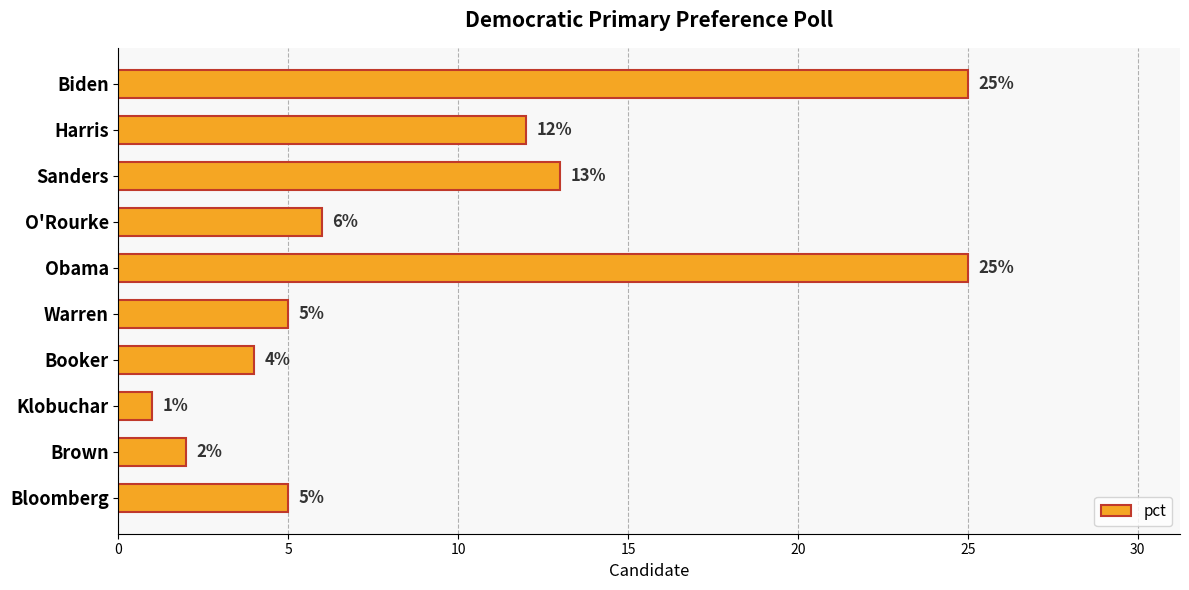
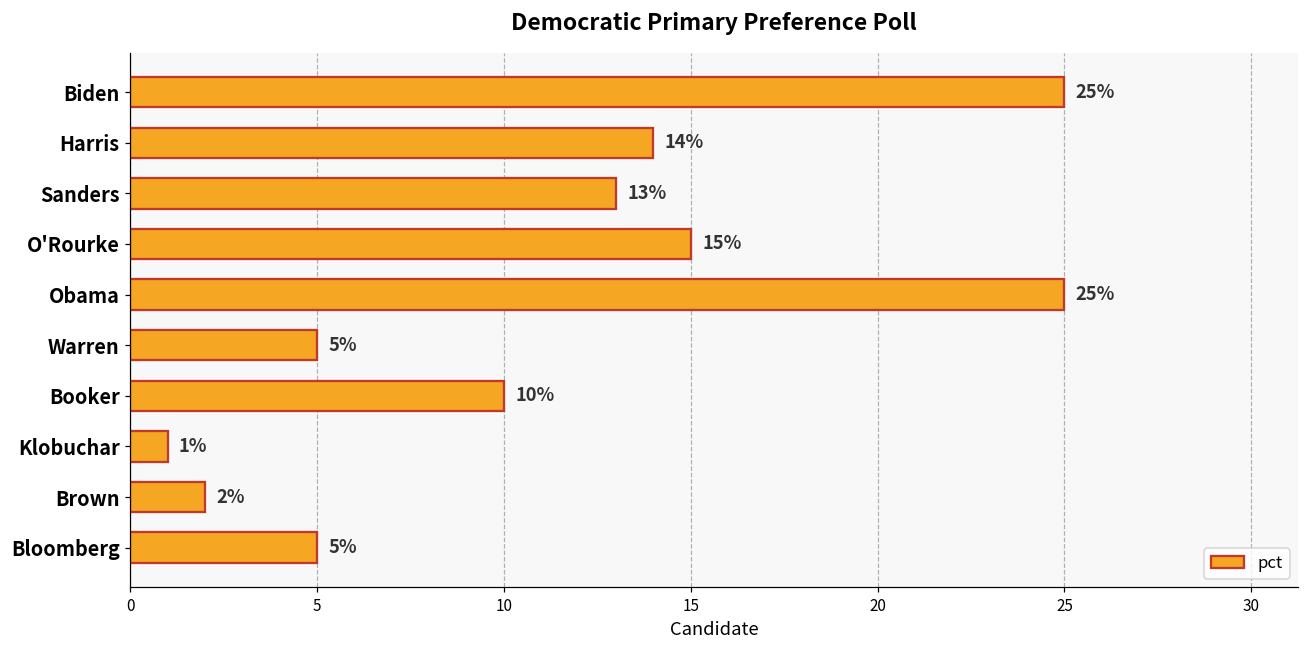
Harris: 12% -> 14%
O'Rourke: 6% -> 15%
Booker: 4% -> 10%
